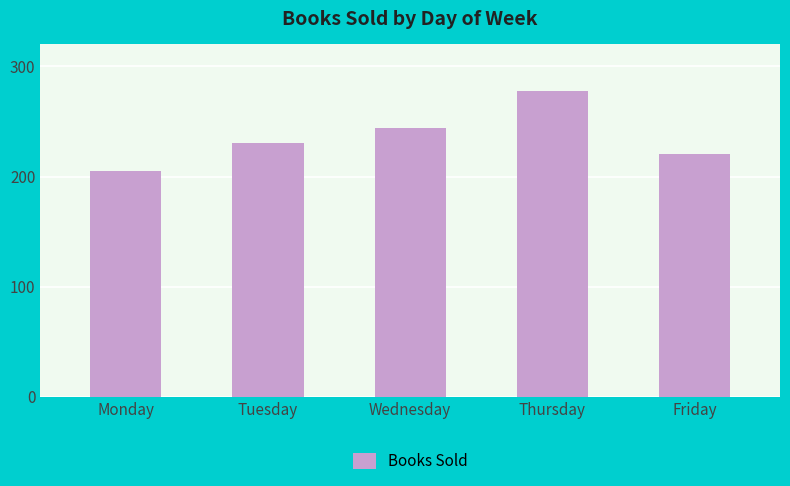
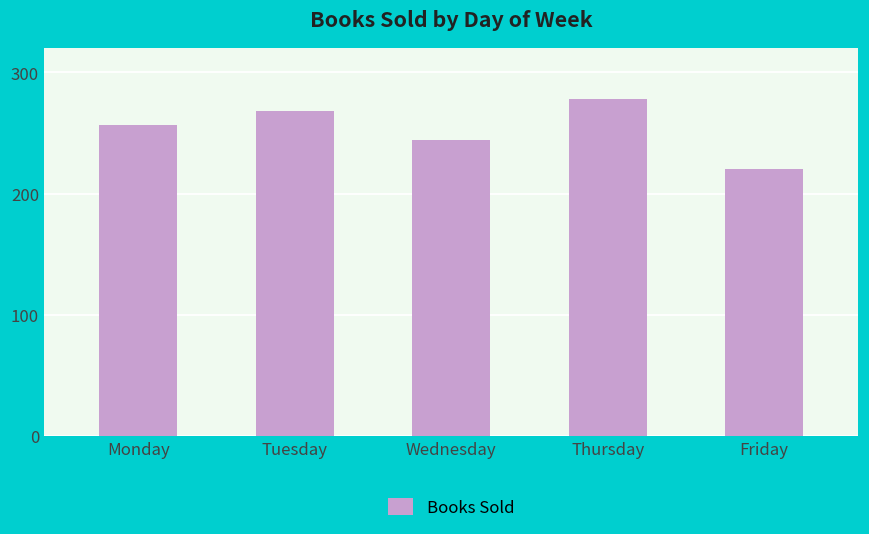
Monday: 205 -> 257
Tuesday: 230 -> 268
